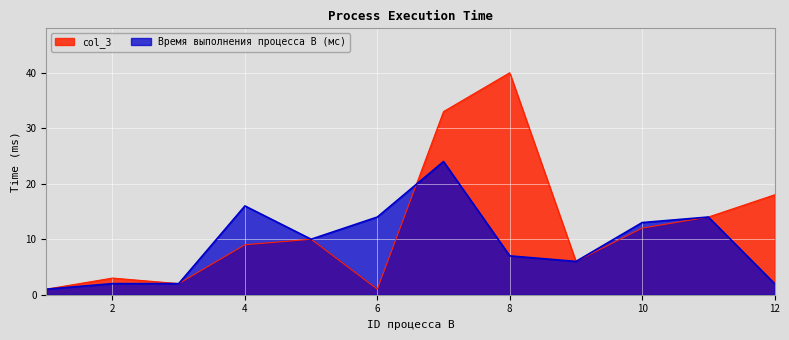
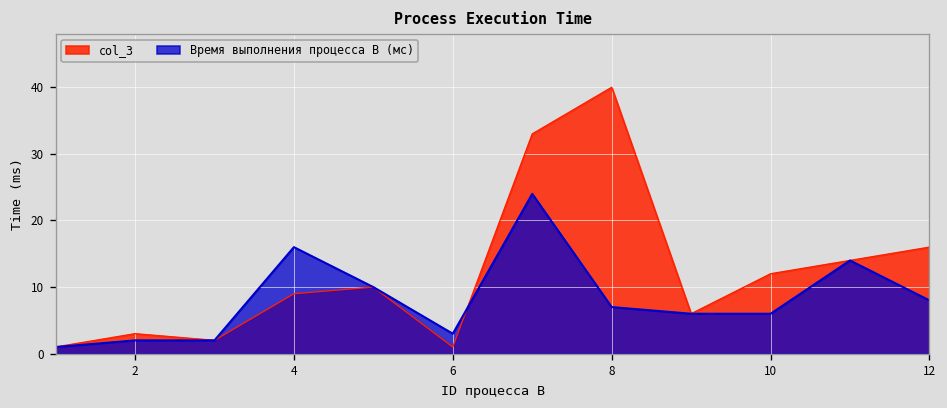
Время выполнения процесса B (мс), 6: 14 -> 3
Время выполнения процесса B (мс), 10: 13 -> 6
col_3, 12: 18 -> 16
Время выполнения процесса B (мс), 12: 2 -> 8
